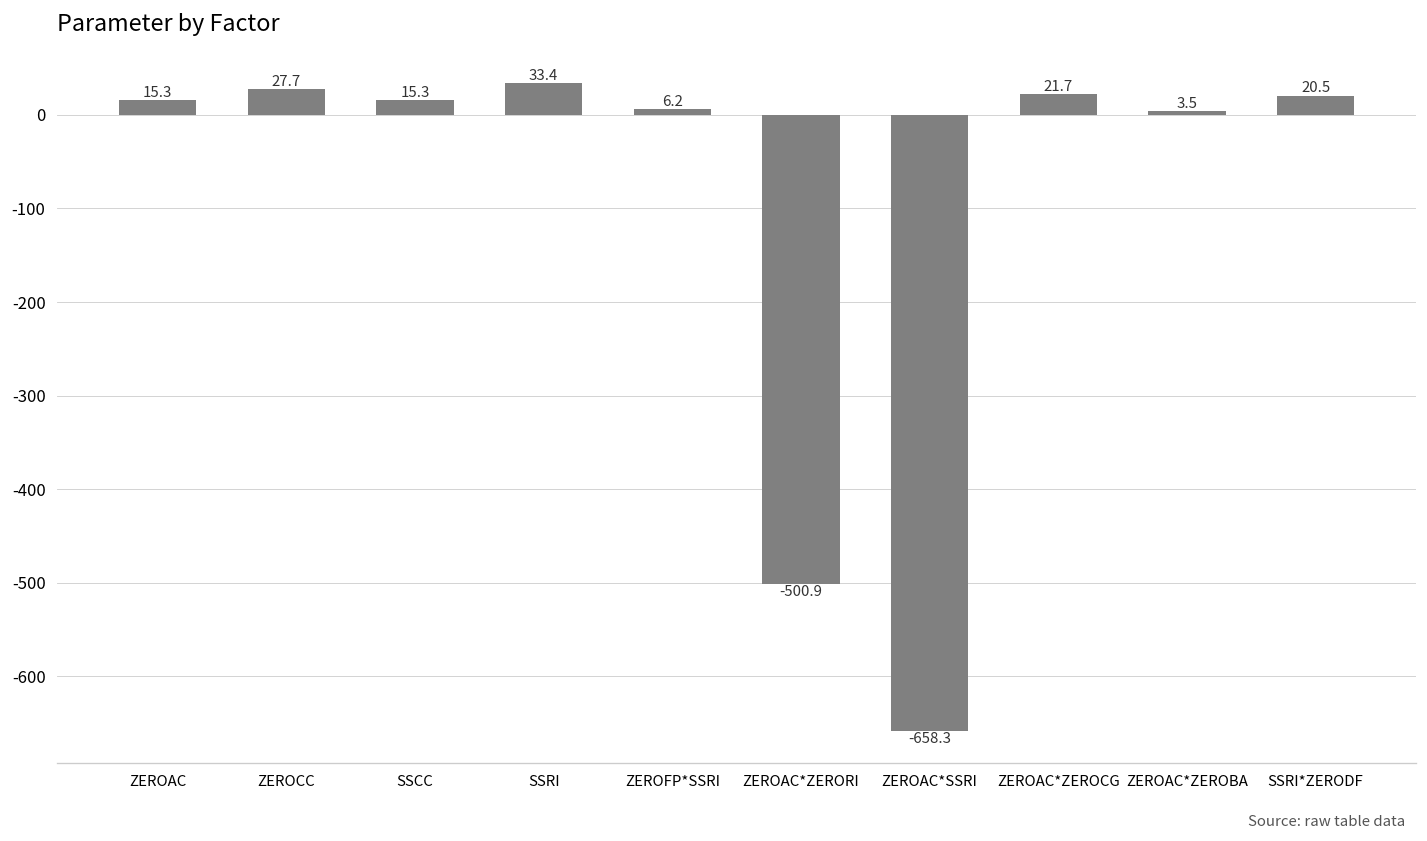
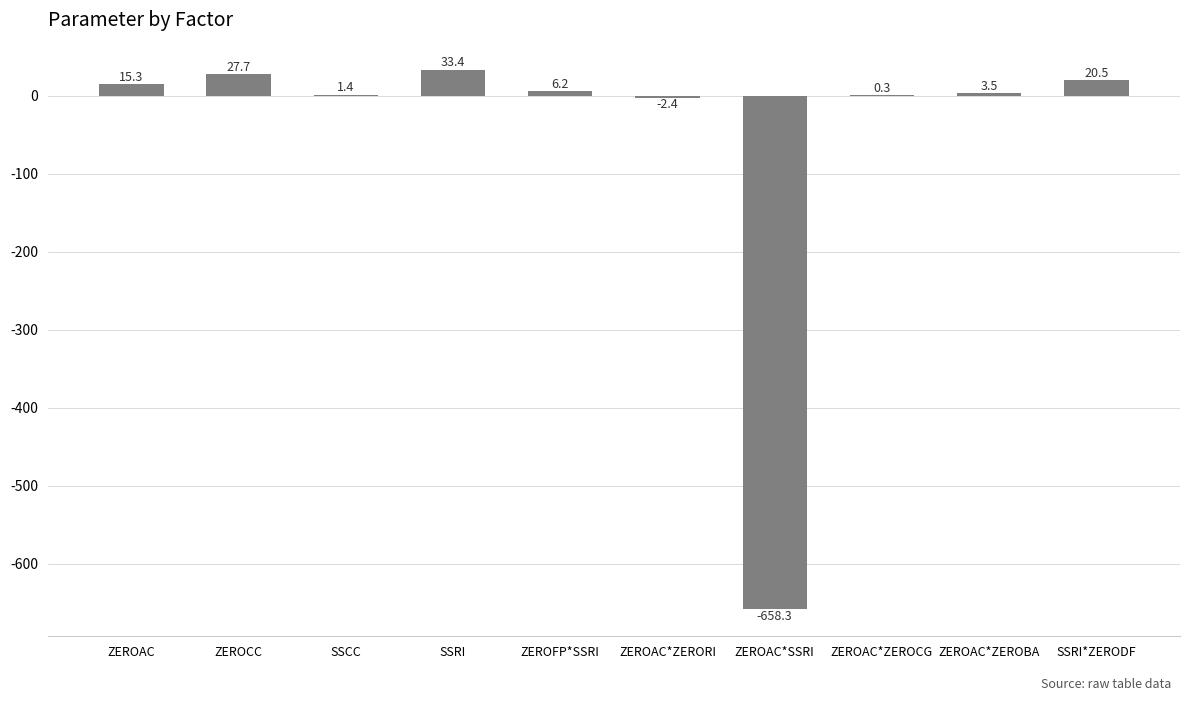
SSCC: 15.3 -> 1.4
ZEROAC*ZERORI: -500.9 -> -2.4
ZEROAC*ZEROCG: 21.7 -> 0.3
